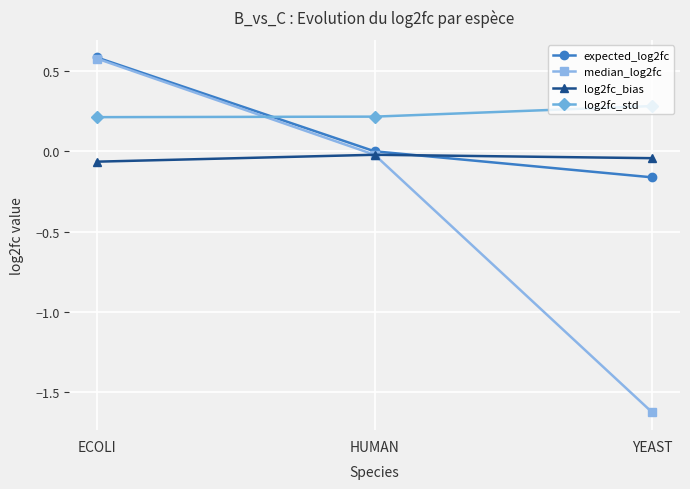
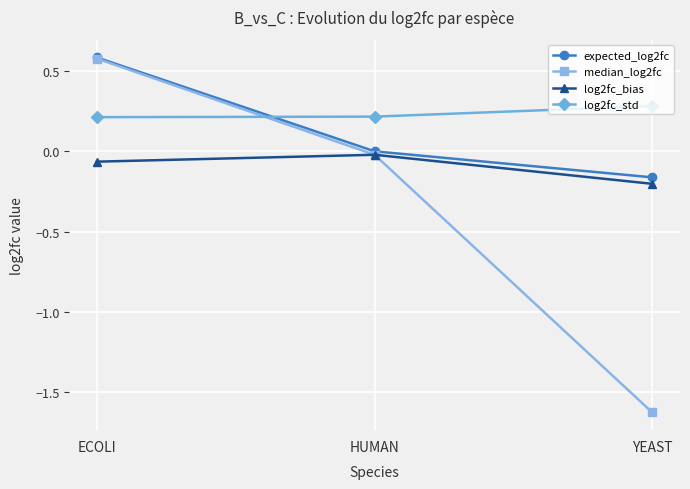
log2fc_bias, YEAST: -0.04 -> -0.20
